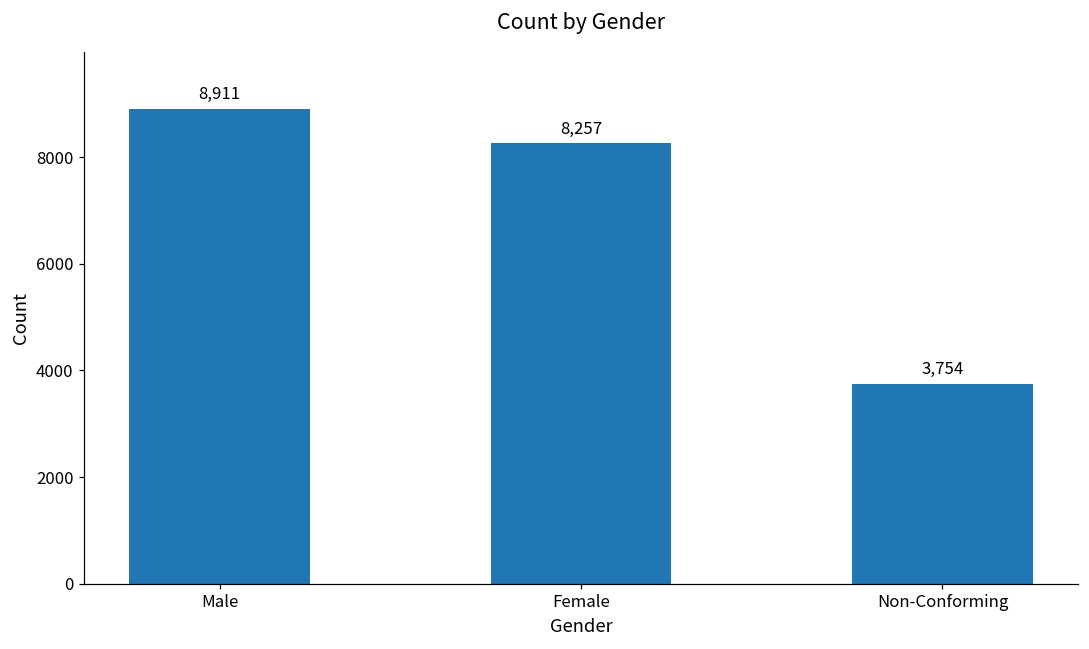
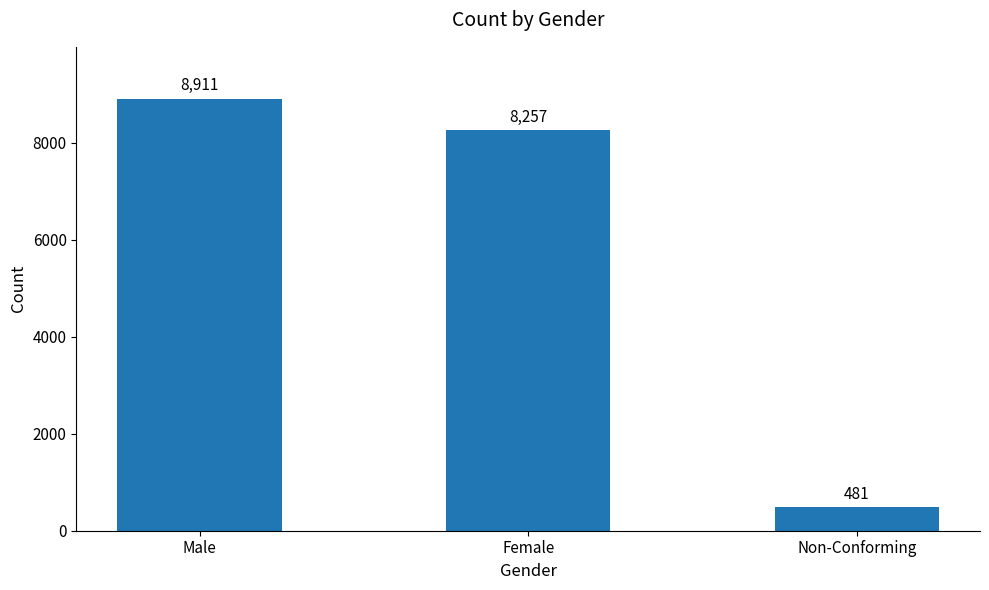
Non-Conforming: 3,754 -> 481
